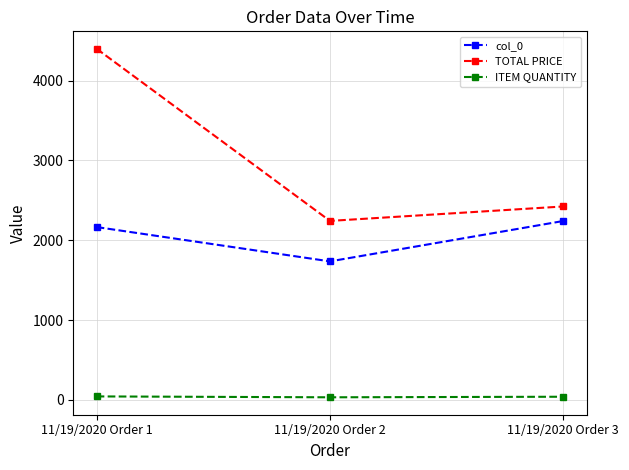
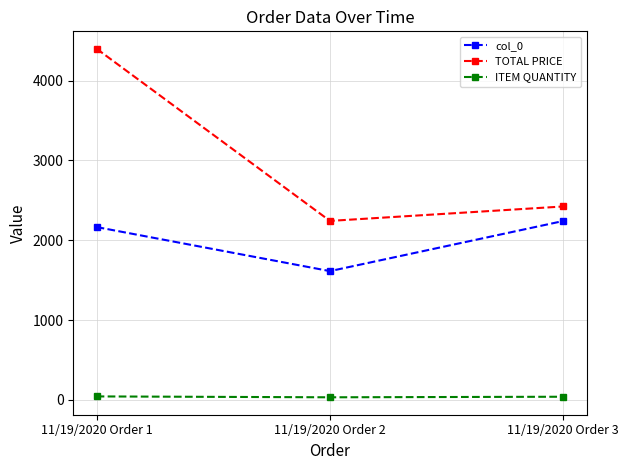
col_0, 11/19/2020 Order 2: 1700 -> 1600
